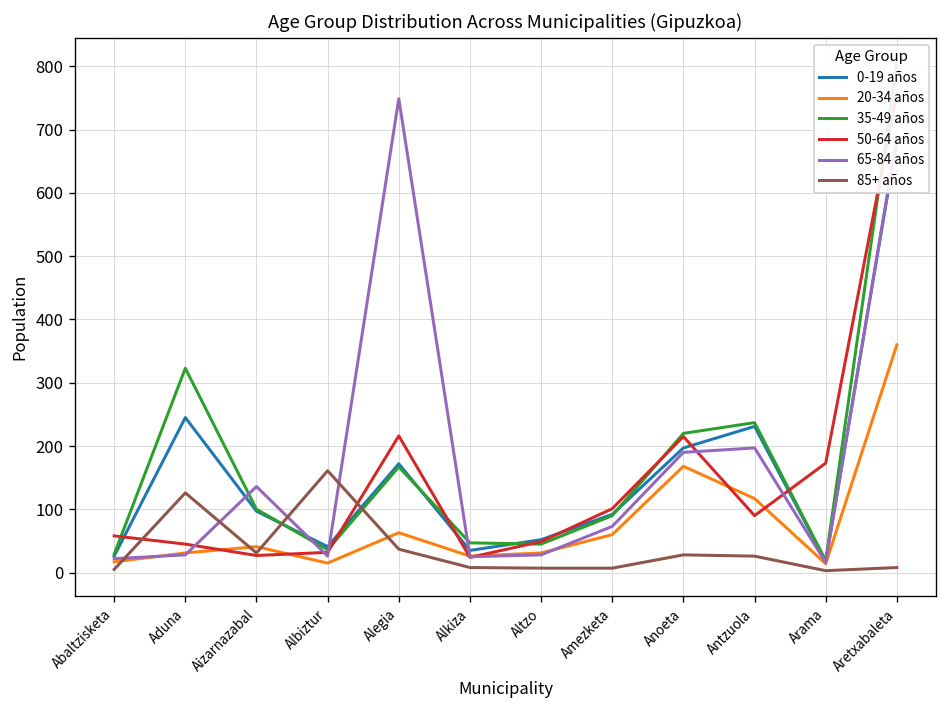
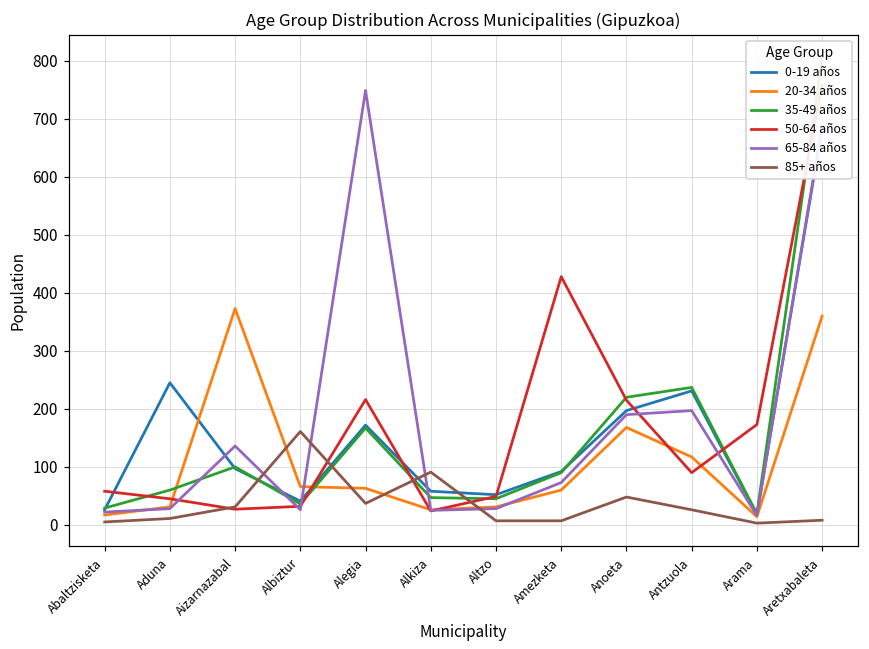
35-49 años, Aduna: 320 -> 60
85+ años, Aduna: 130 -> 10
20-34 años, Aizarnazabal: 40 -> 370
20-34 años, Albiztur: 20 -> 70
0-19 años, Alkiza: 40 -> 60
85+ años, Alkiza: 10 -> 90
50-64 años, Amezketa: 100 -> 430
85+ años, Anoeta: 30 -> 50
